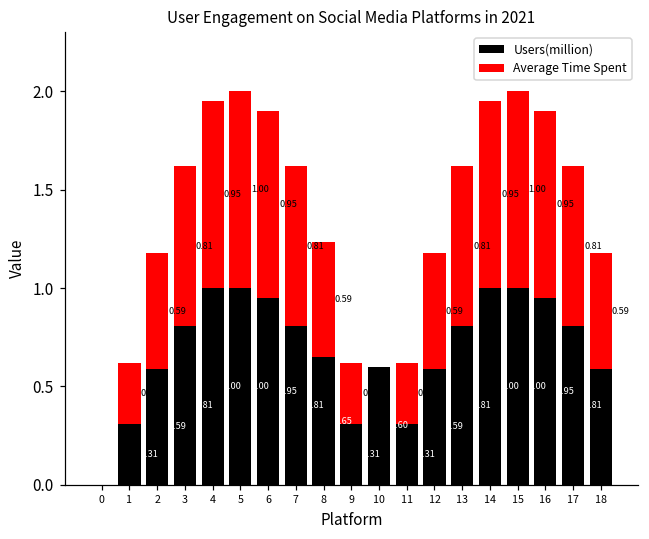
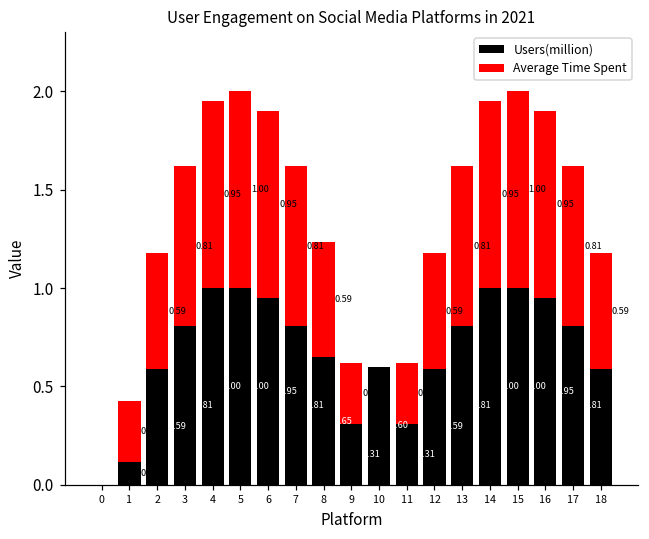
Users(million), 1: 0.31 -> 0.12
